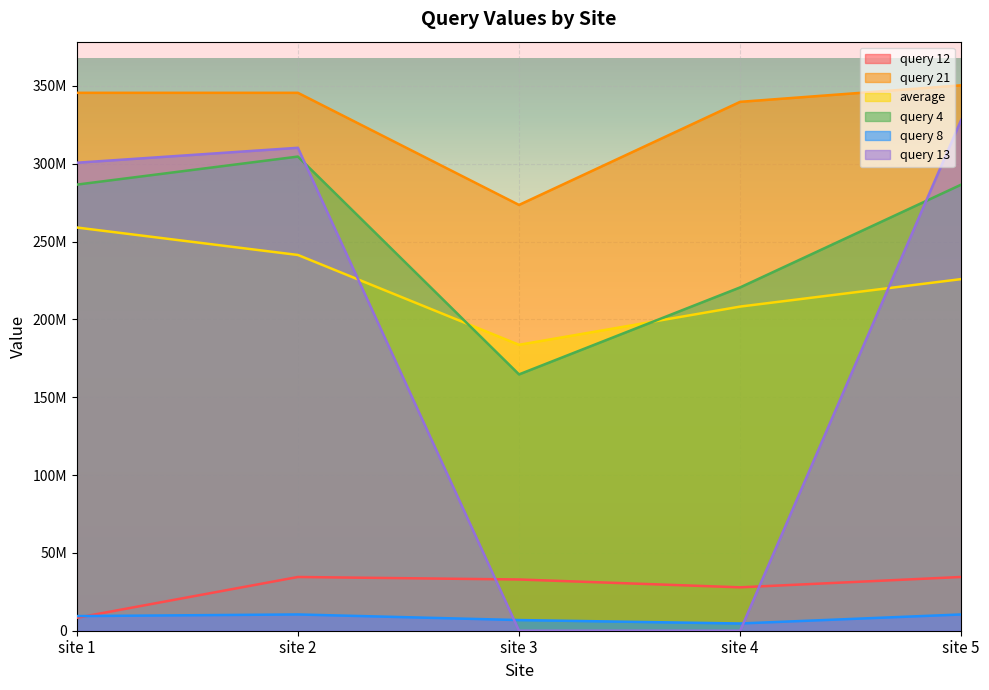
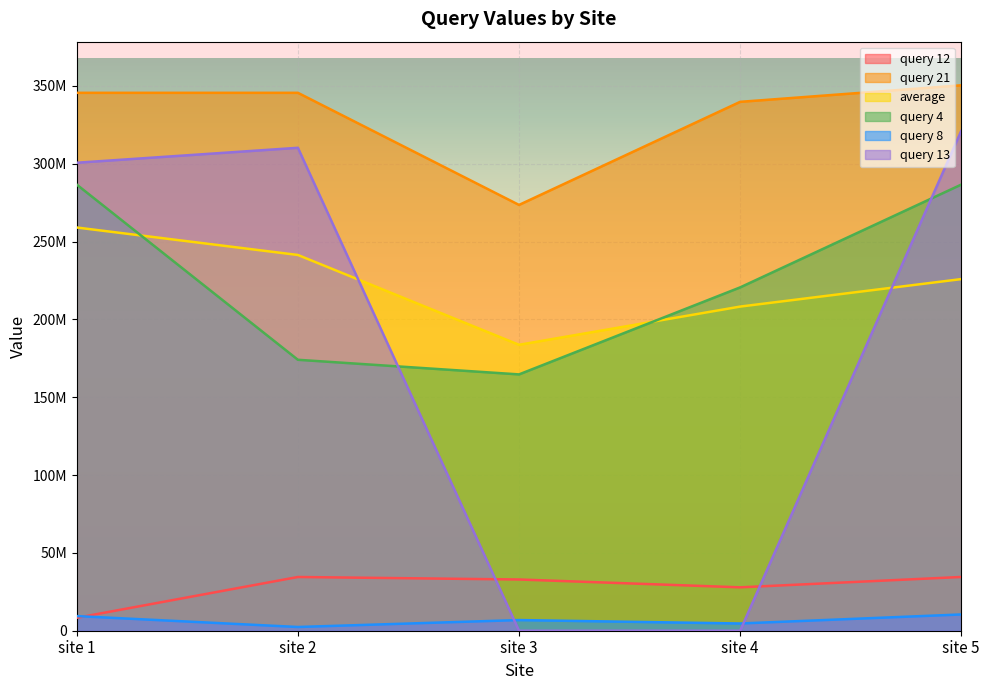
query 4, site 2: 305000000 -> 174000000
query 8, site 2: 10000000 -> 2000000
query 13, site 5: 328000000 -> 321000000
